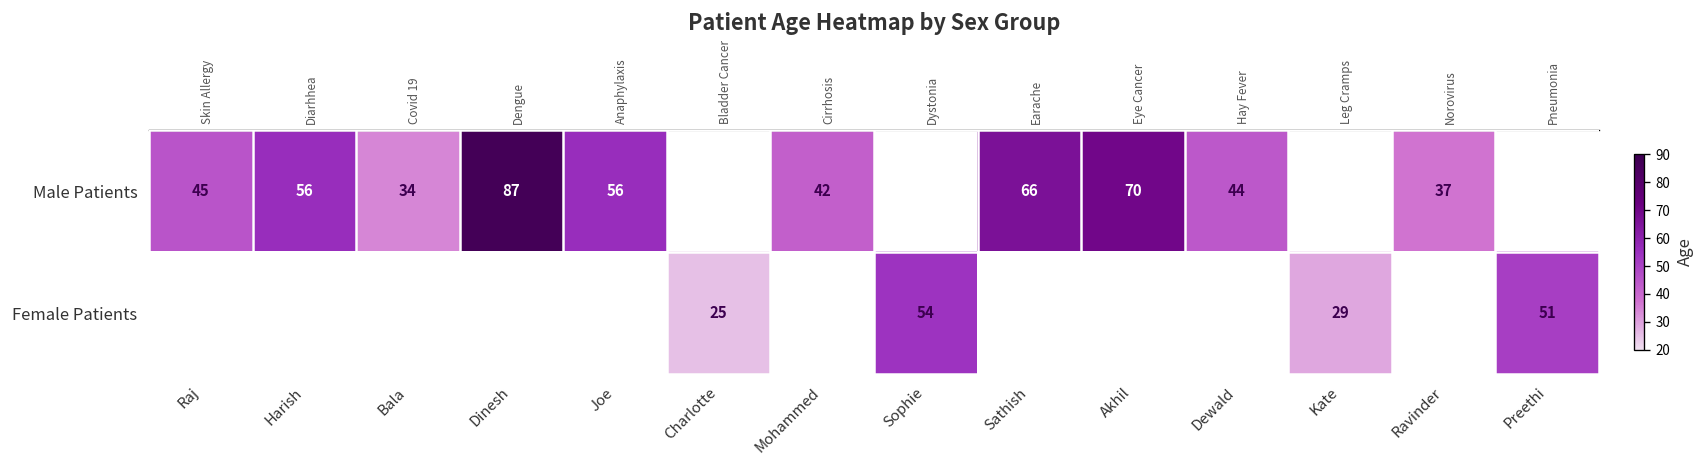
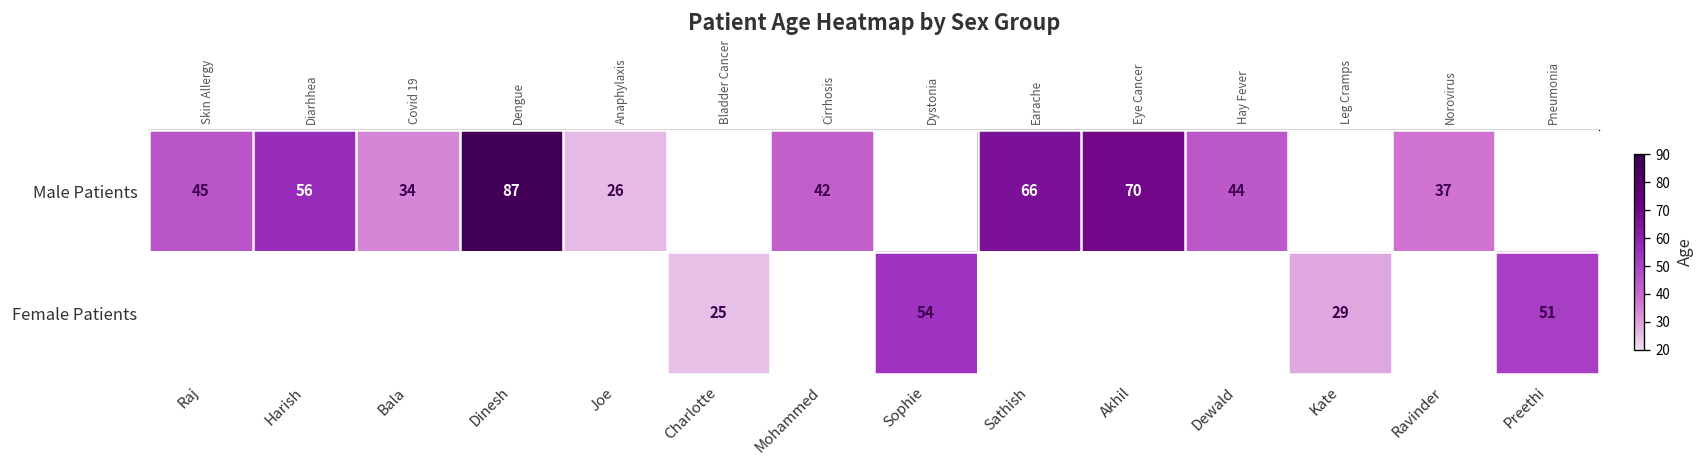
Male Patients, Joe: 56 -> 26
